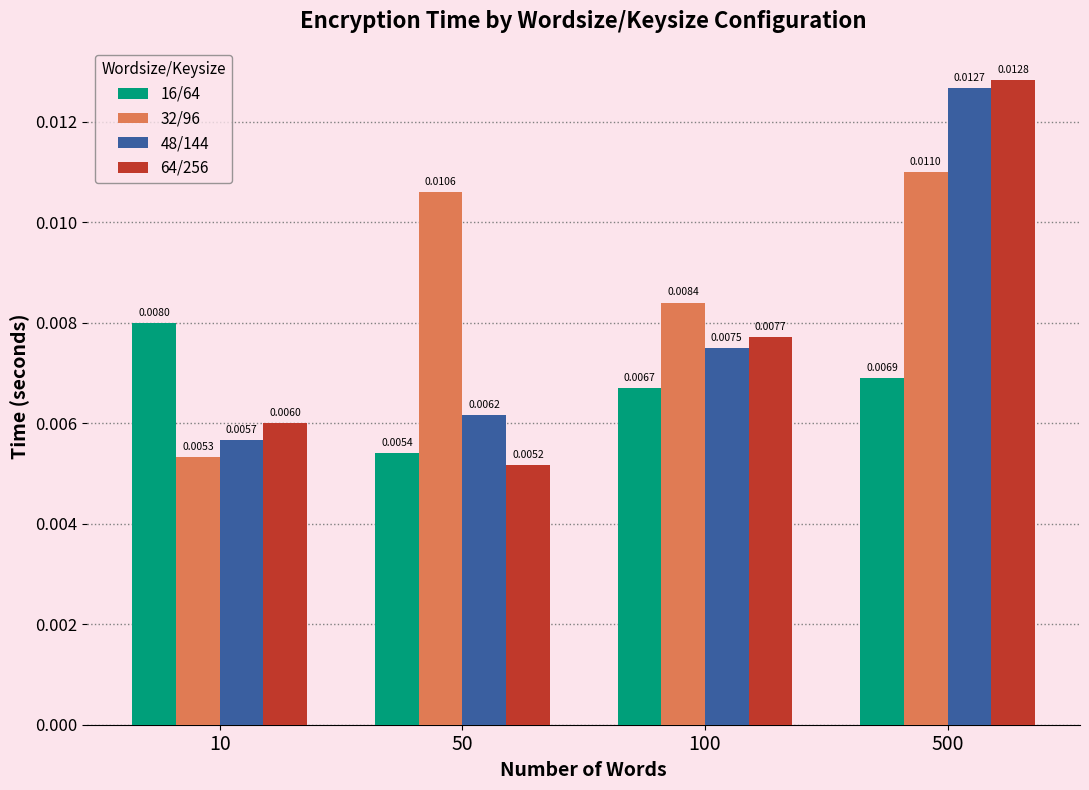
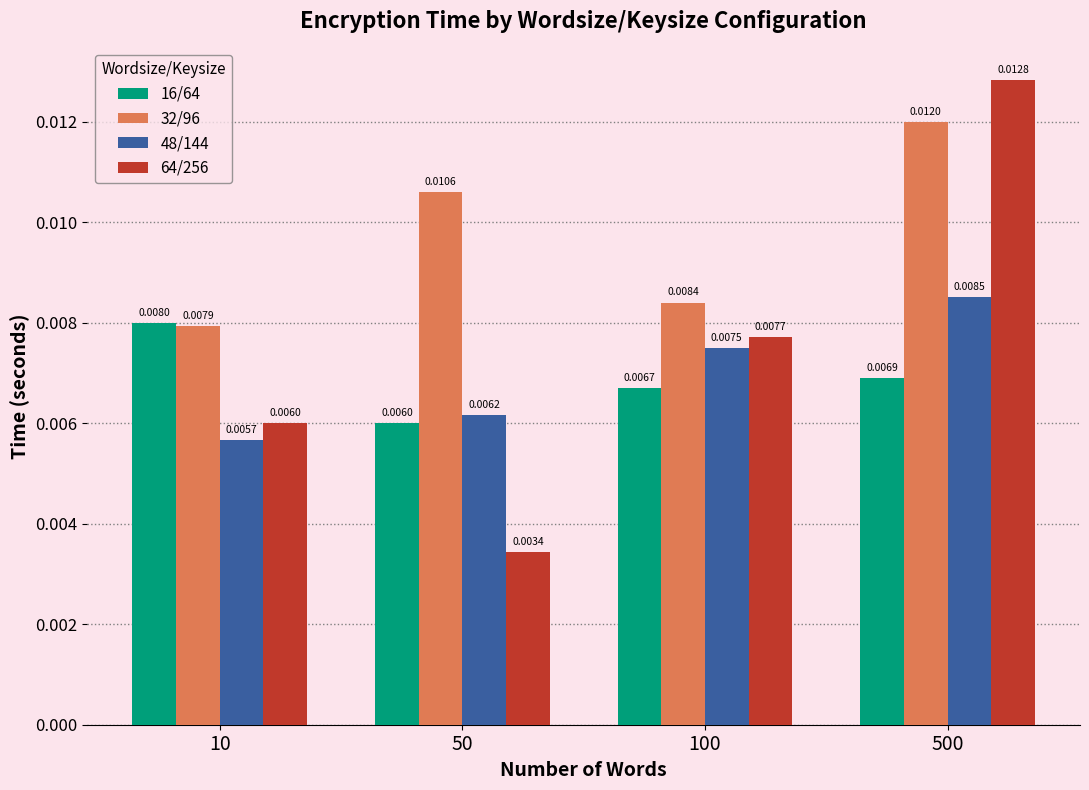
32/96, 10: 0.0053 -> 0.0079
16/64, 50: 0.0054 -> 0.0060
64/256, 50: 0.0052 -> 0.0034
32/96, 500: 0.0110 -> 0.0120
48/144, 500: 0.0127 -> 0.0085
